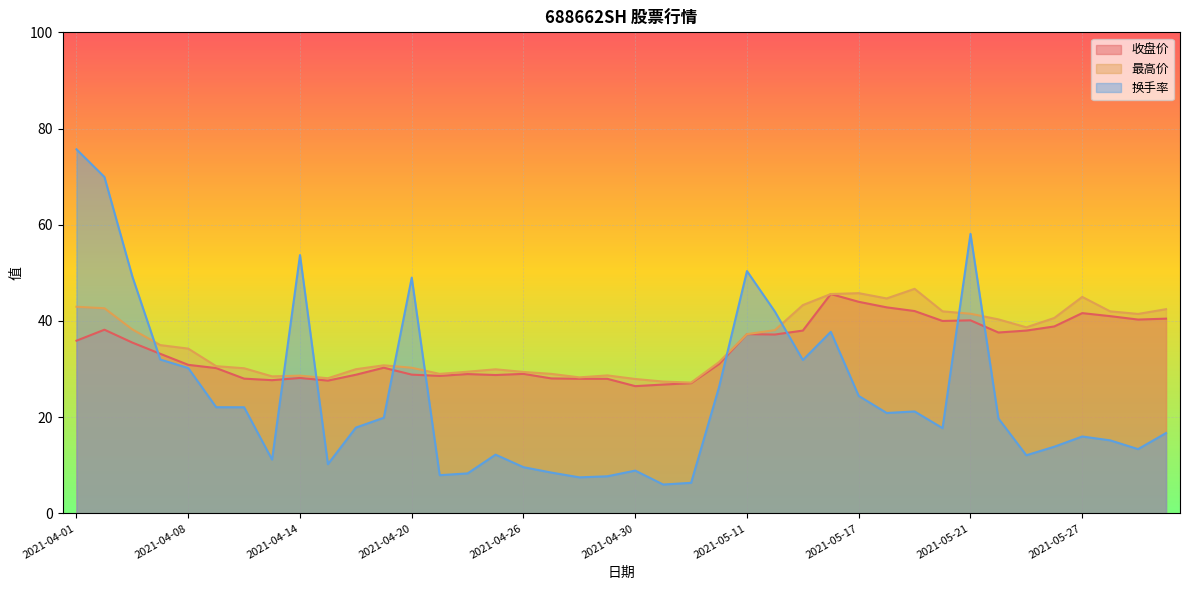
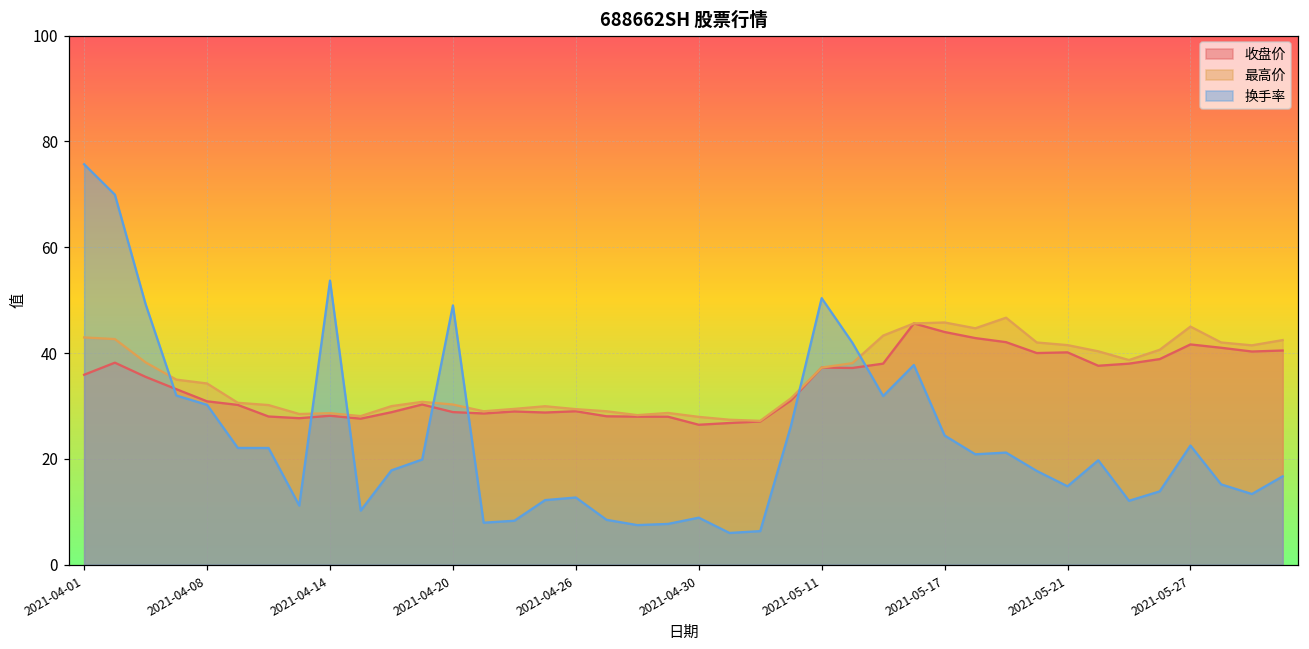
换手率, 2021-04-26: 10 -> 13
换手率, 2021-05-21: 58 -> 15
换手率, 2021-05-27: 16 -> 23
